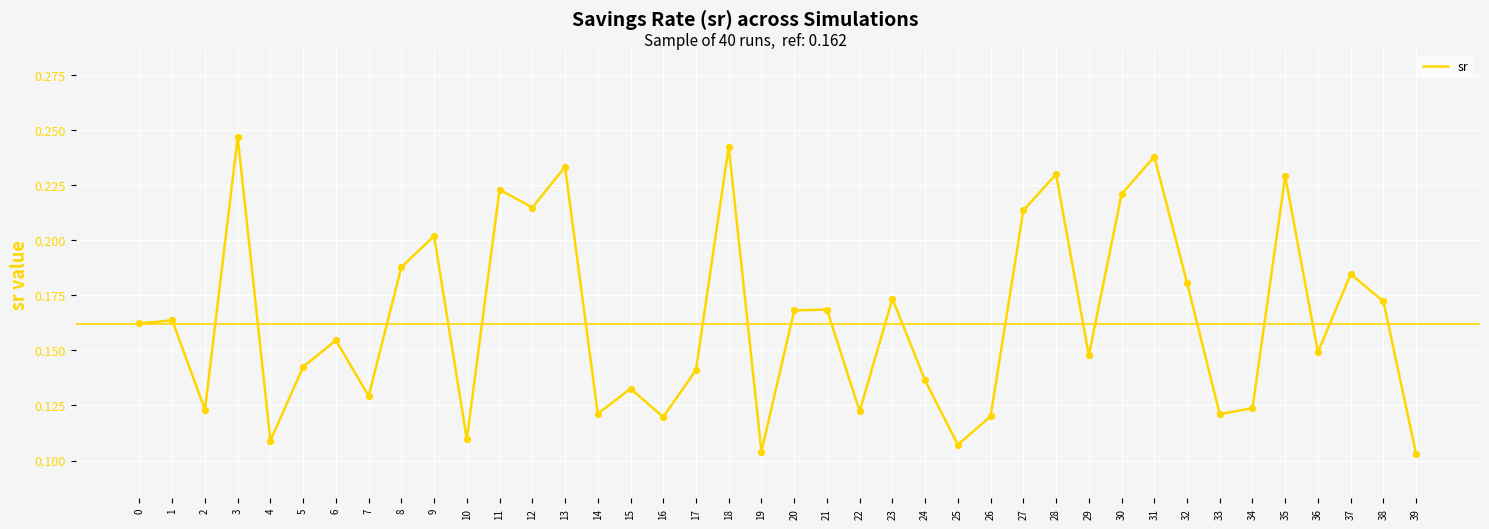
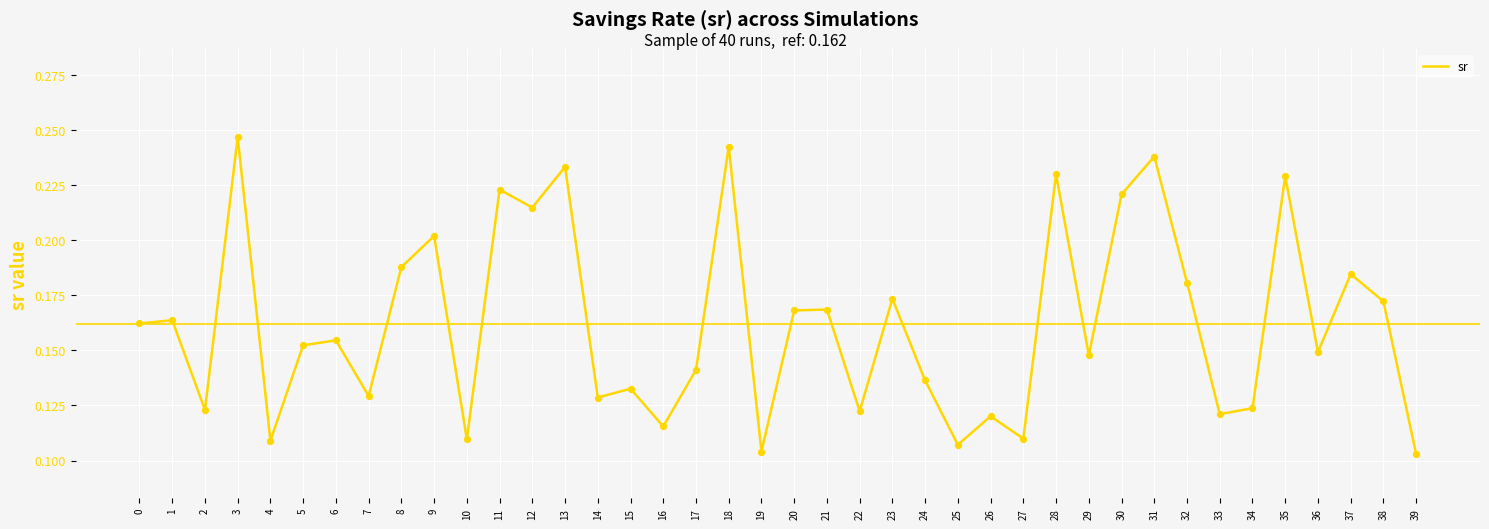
5: 0.143 -> 0.152
14: 0.121 -> 0.129
16: 0.120 -> 0.115
27: 0.213 -> 0.110
